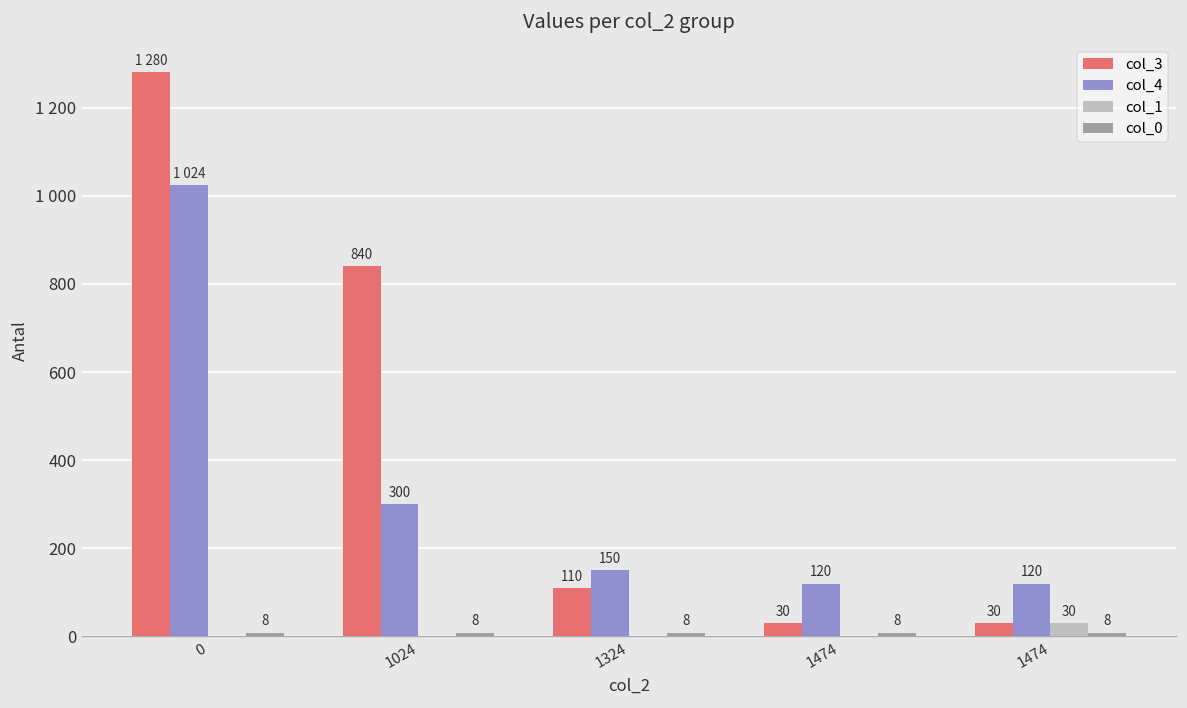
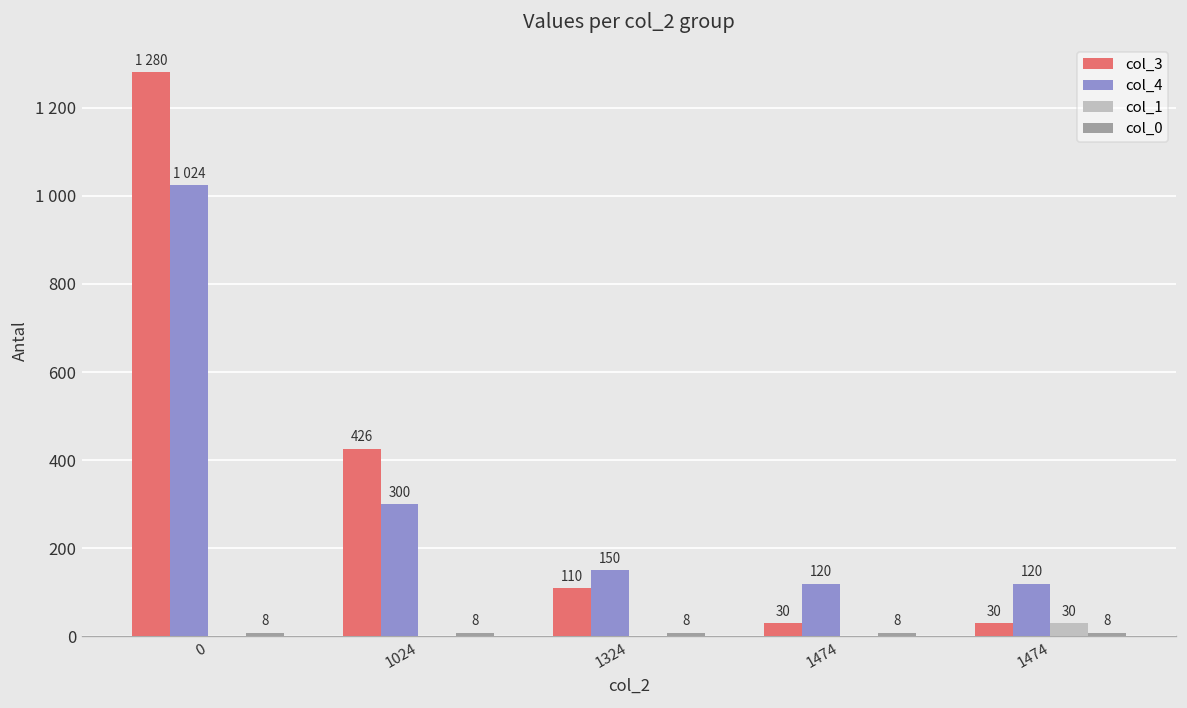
col_3, 1024: 840 -> 426
